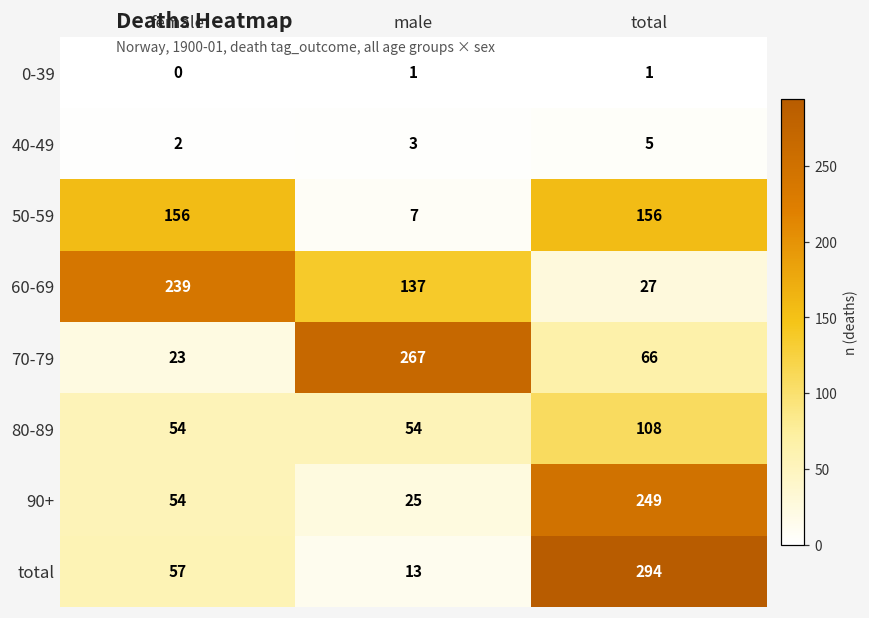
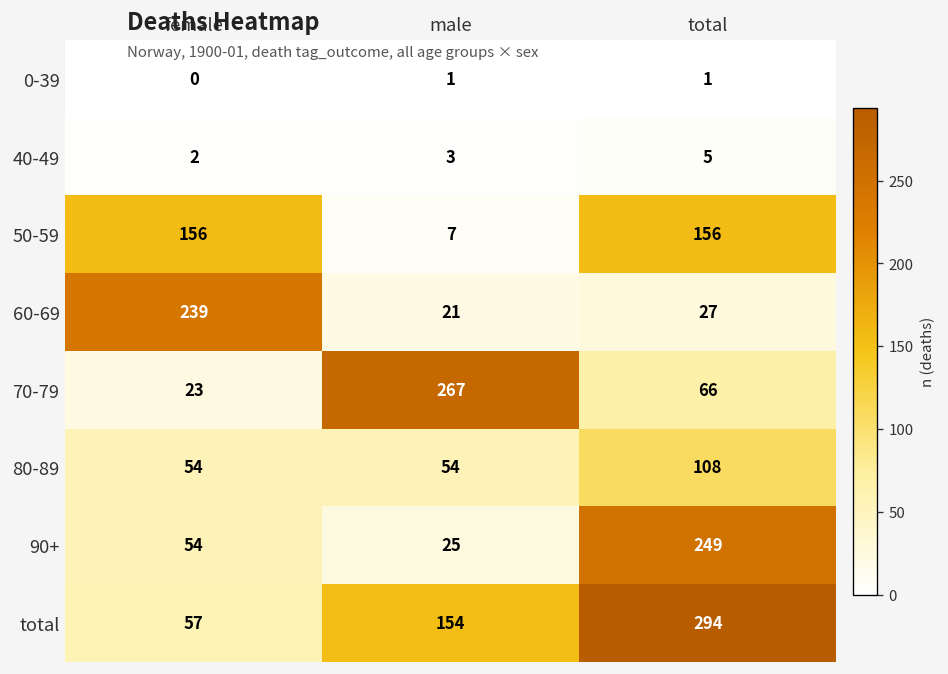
60-69, male: 137 -> 21
total, male: 13 -> 154
